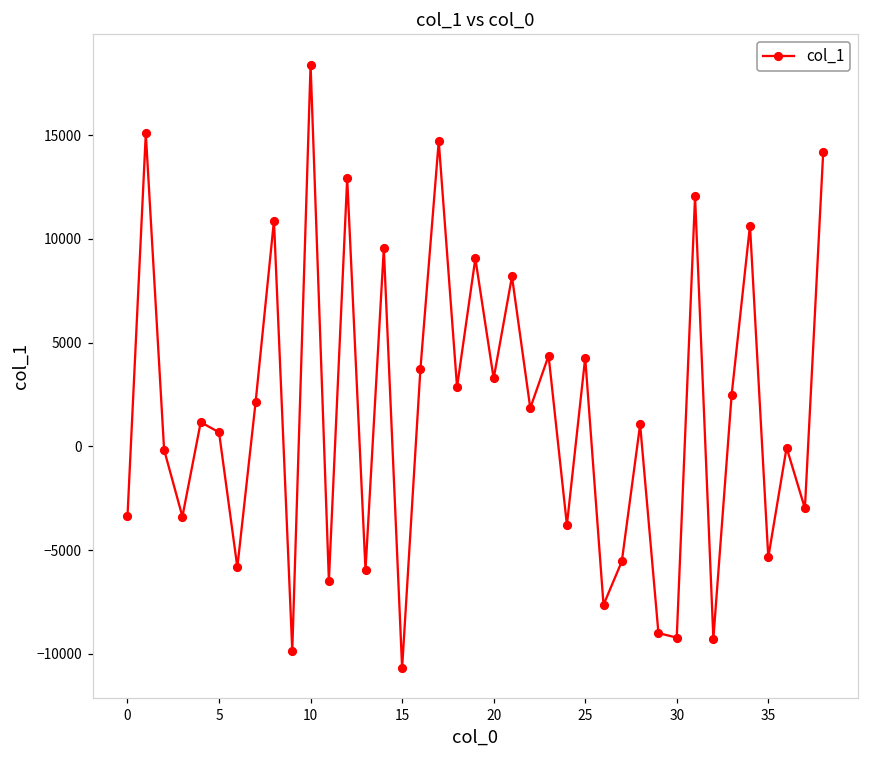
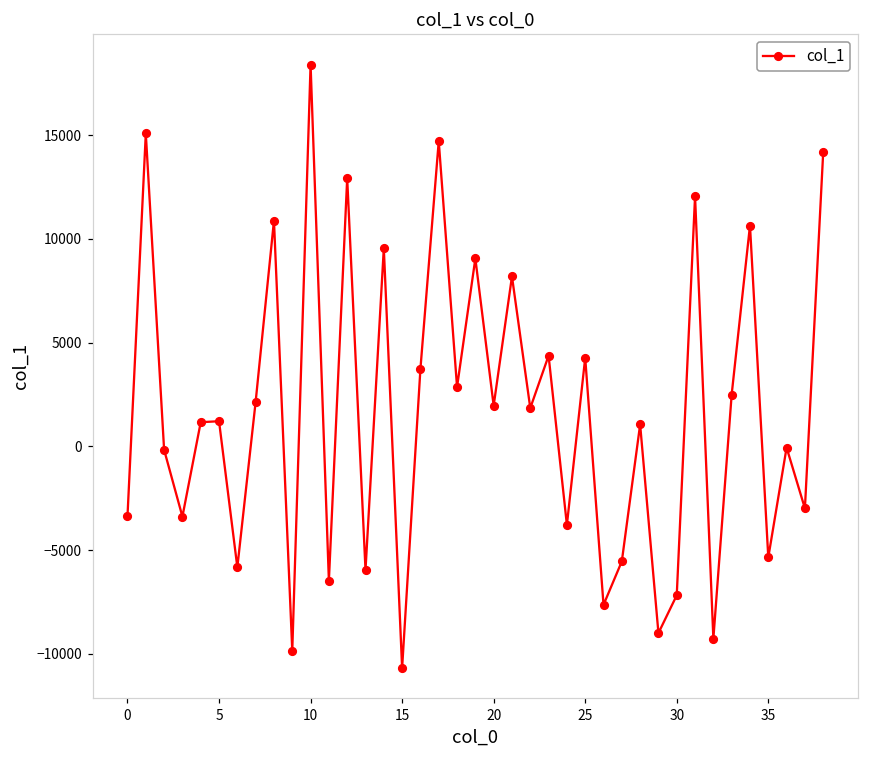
5: 700 -> 1200
20: 3300 -> 2000
30: -9200 -> -7200
